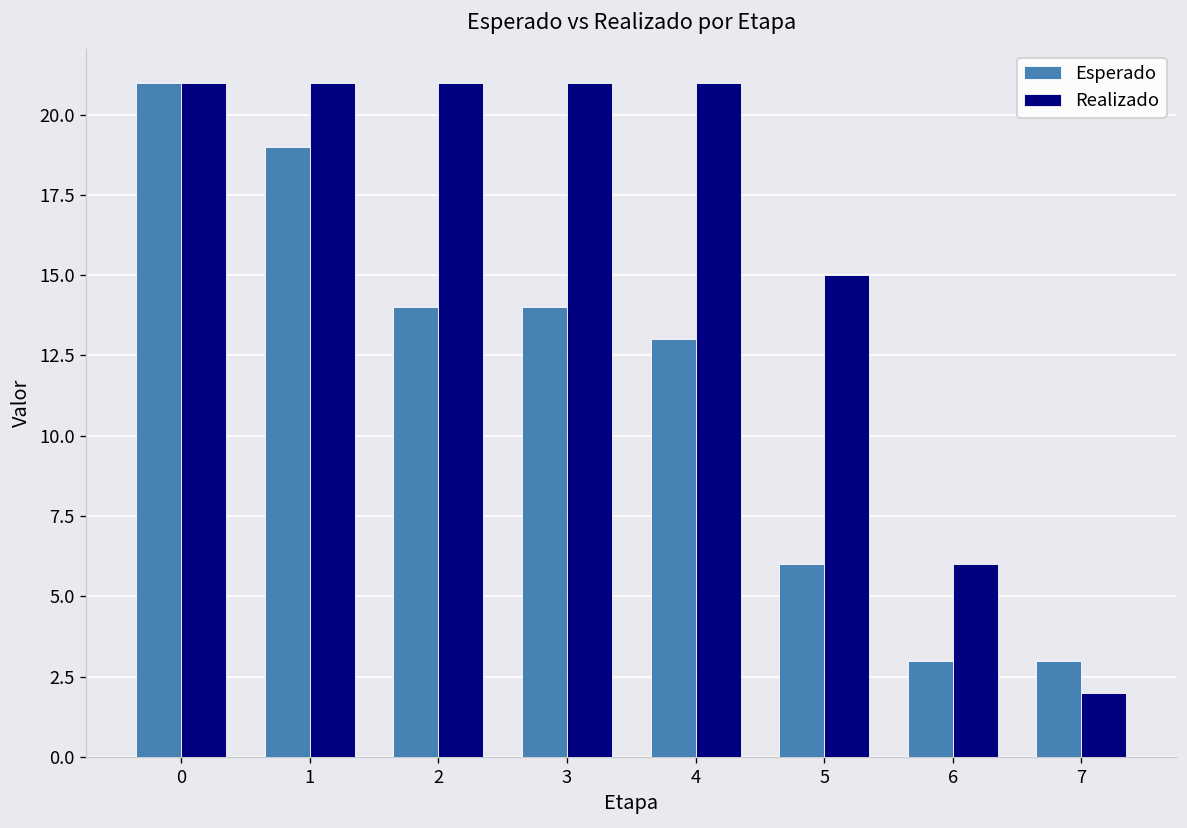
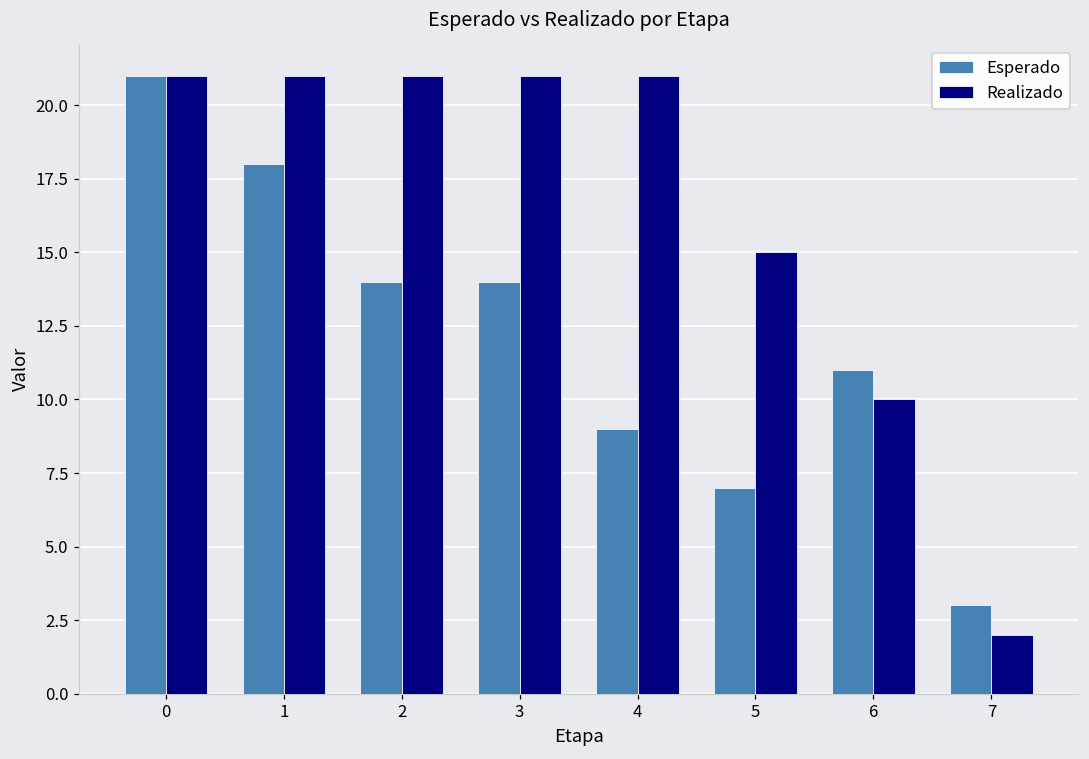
Esperado, 1: 19 -> 18
Esperado, 4: 13 -> 9
Esperado, 5: 6 -> 7
Esperado, 6: 3 -> 11
Realizado, 6: 6 -> 10
